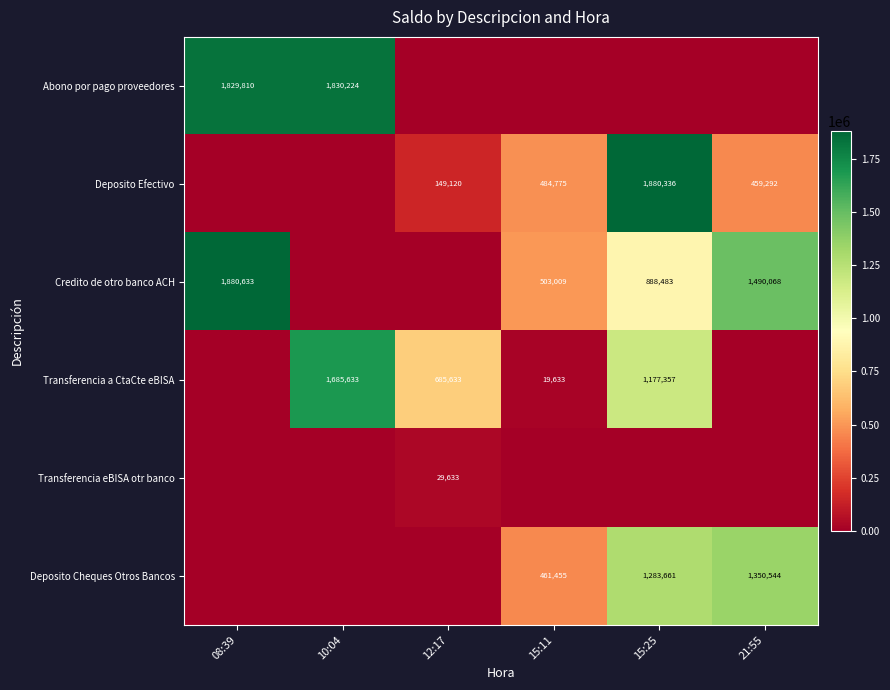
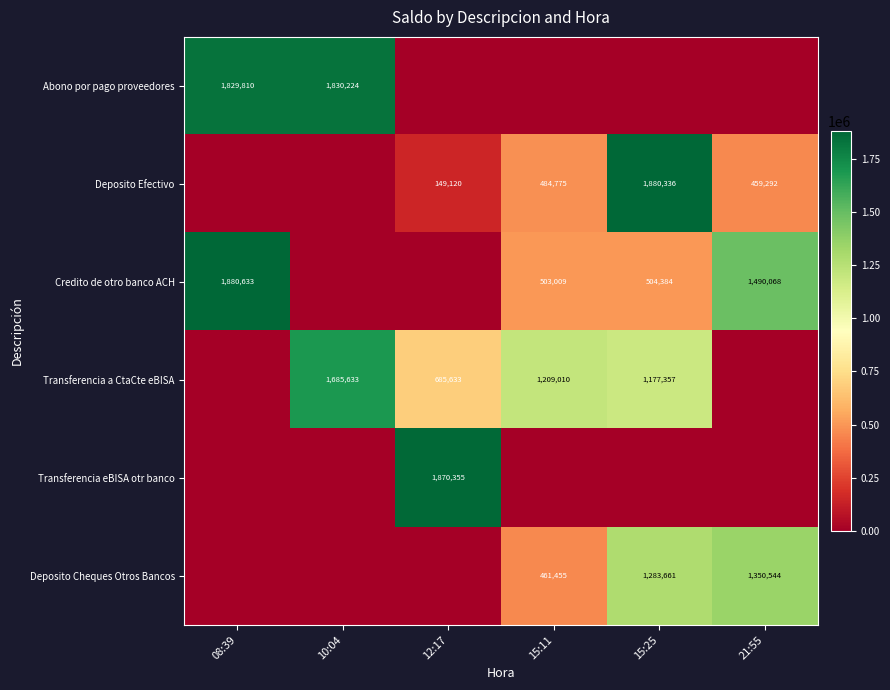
Credito de otro banco ACH, 15:25: 888,483 -> 504,384
Transferencia a CtaCte eBISA, 15:11: 19,633 -> 1,209,010
Transferencia eBISA otr banco, 12:17: 29,633 -> 1,870,355
